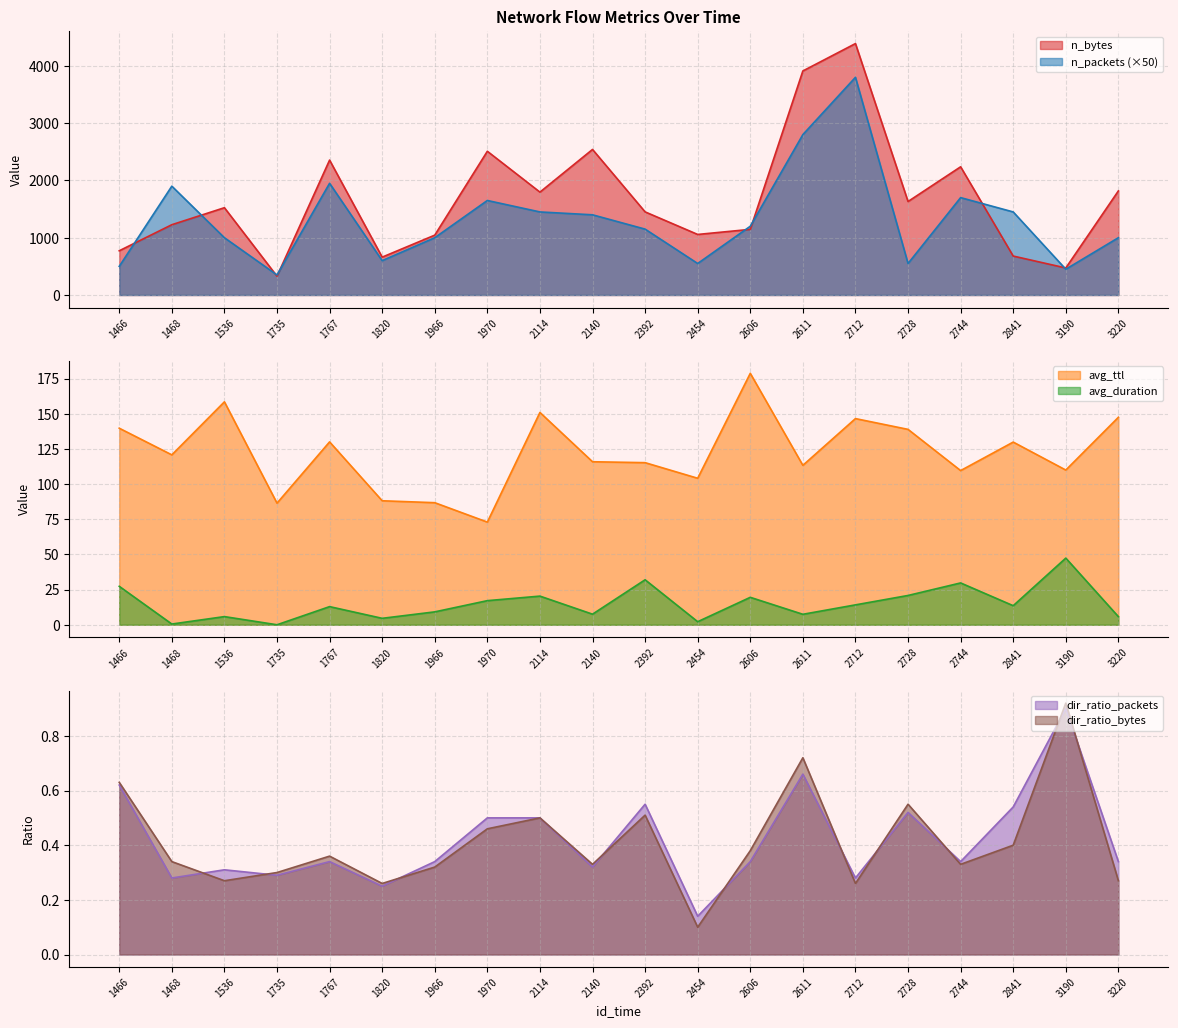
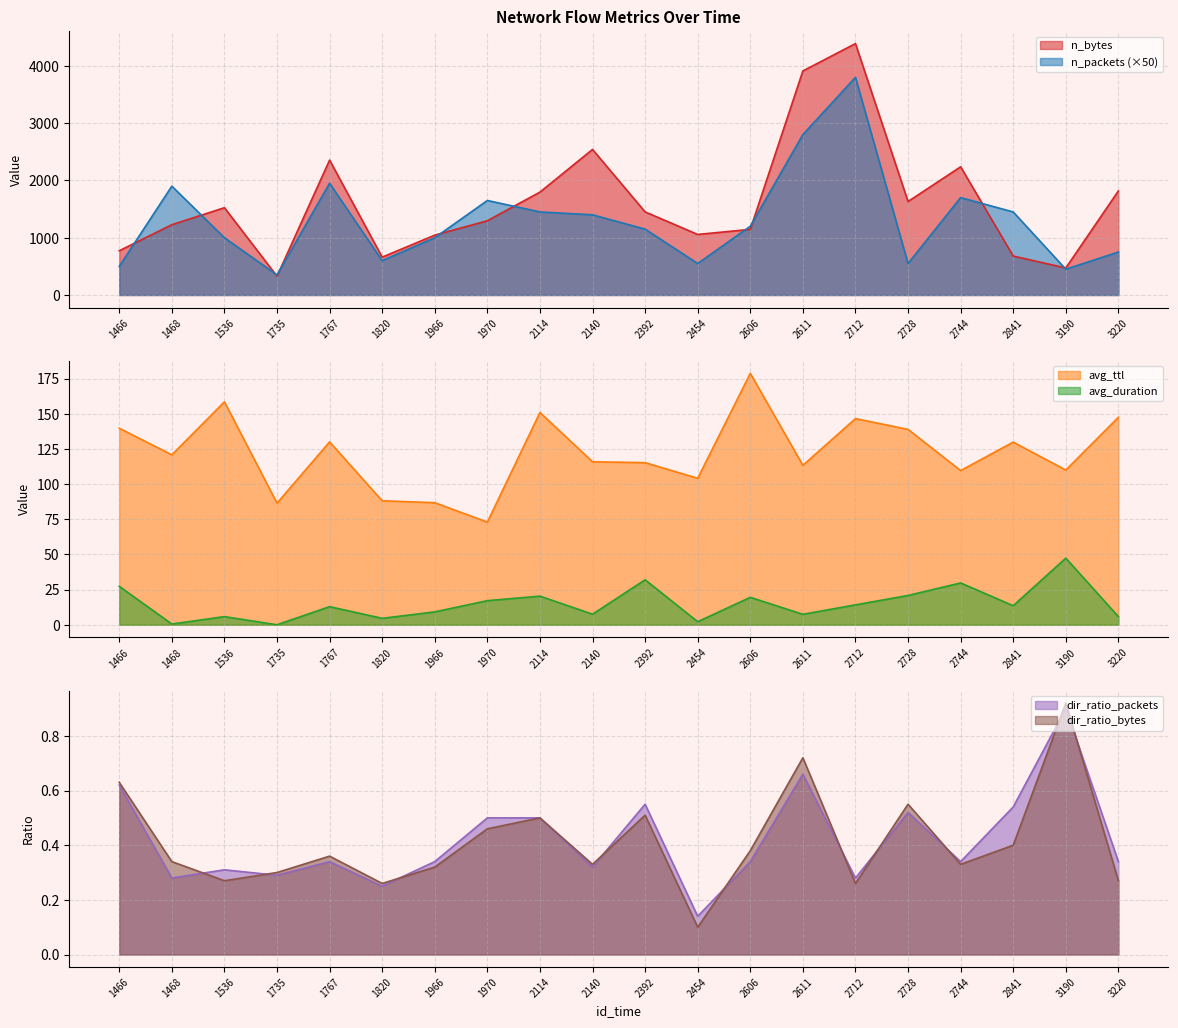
Network Flow Metrics Over Time, n_bytes, 1970: 2500 -> 1300
Network Flow Metrics Over Time, n_packets (×50), 3220: 1000 -> 800
